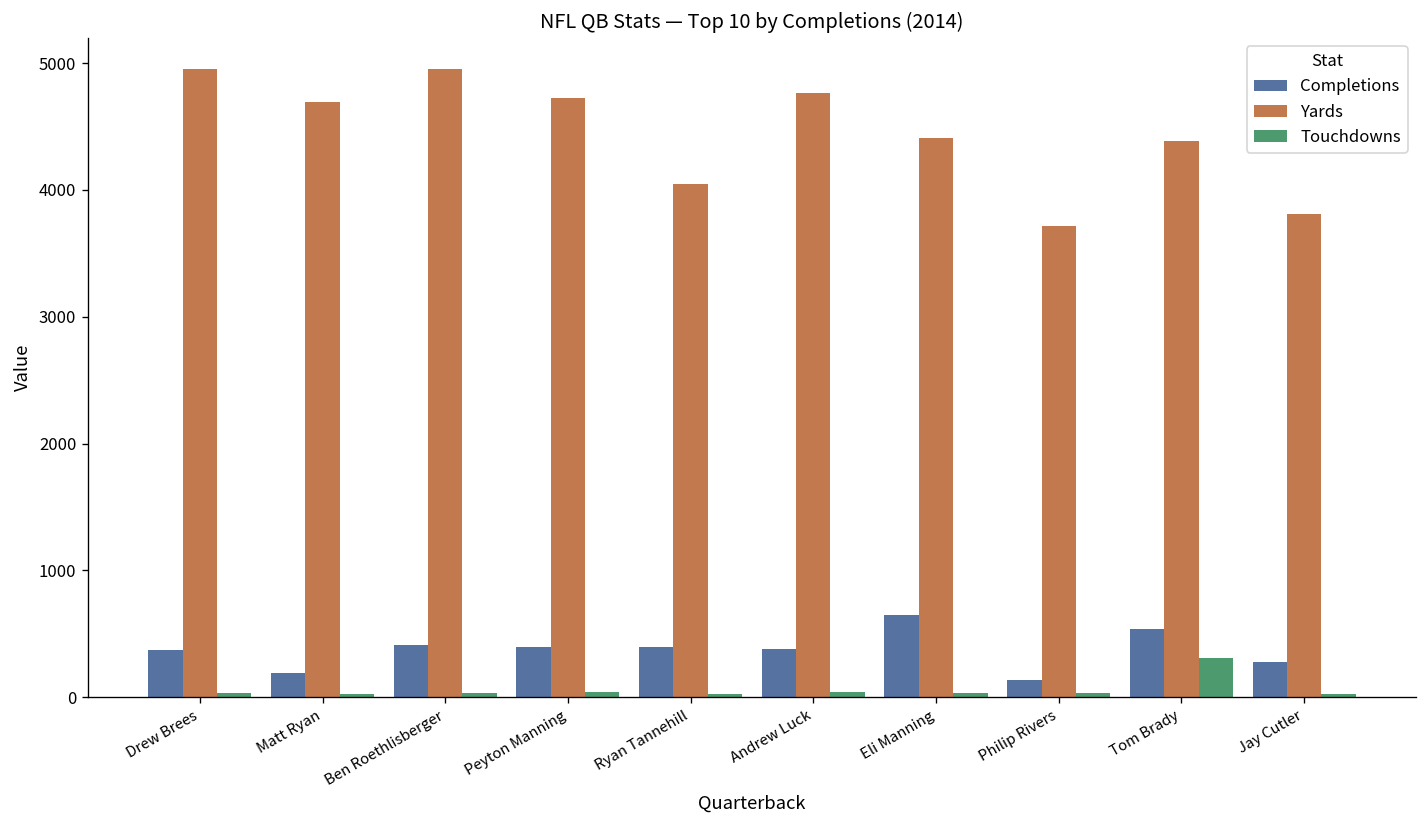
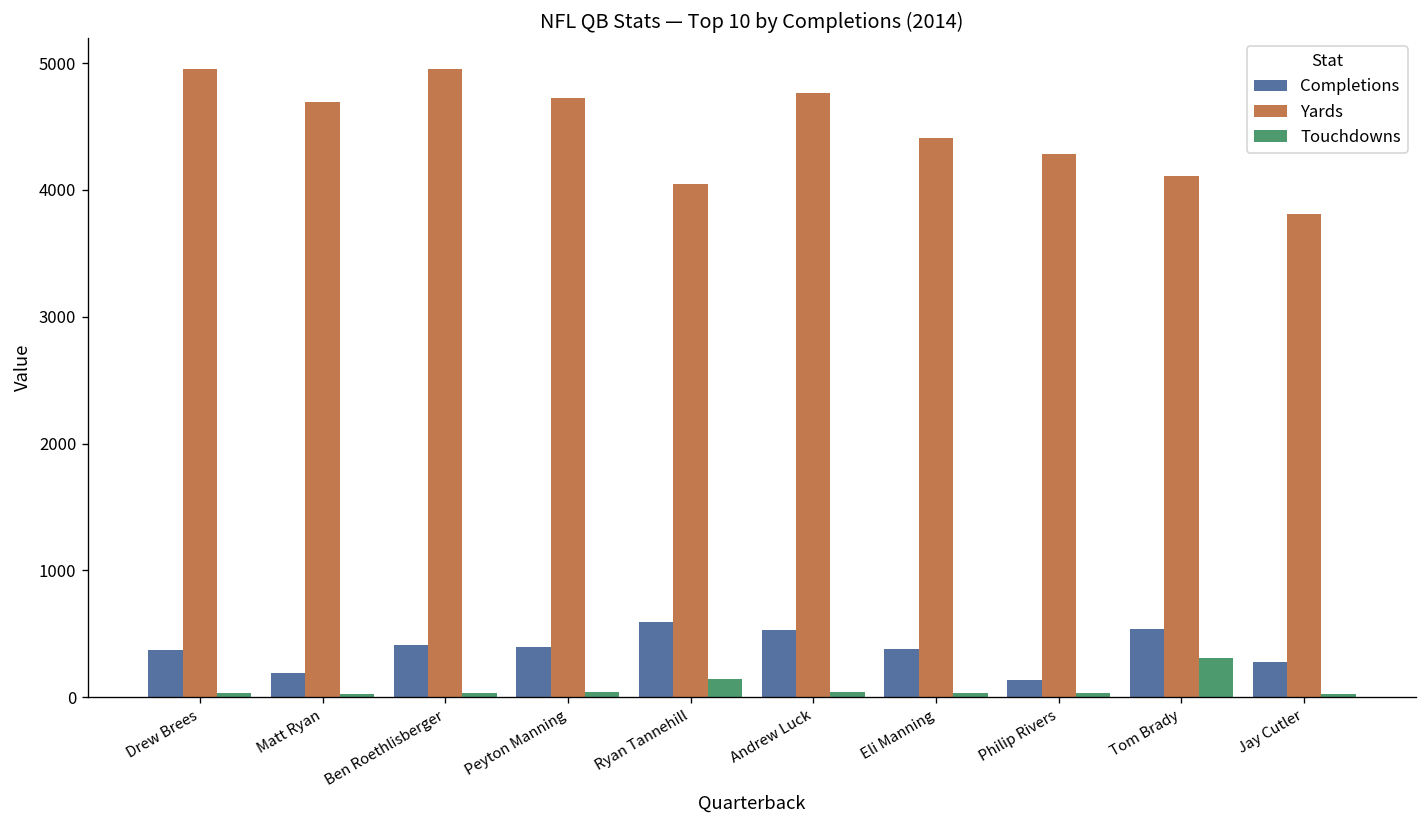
Completions, Ryan Tannehill: 390 -> 590
Touchdowns, Ryan Tannehill: 30 -> 150
Completions, Andrew Luck: 380 -> 530
Completions, Eli Manning: 650 -> 380
Yards, Philip Rivers: 3710 -> 4290
Yards, Tom Brady: 4390 -> 4110
